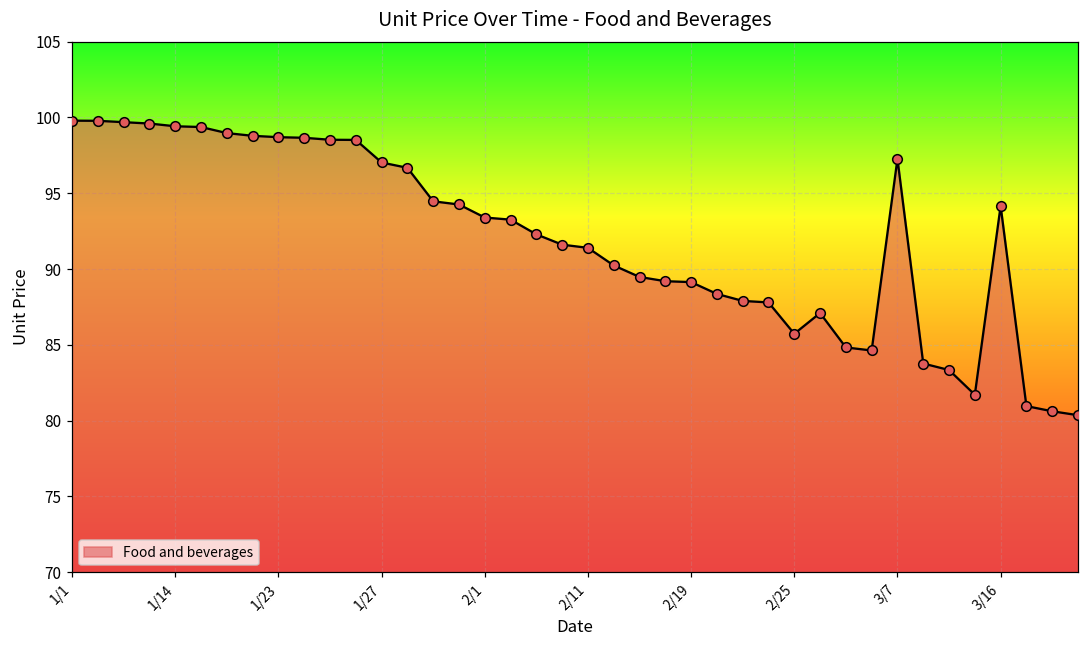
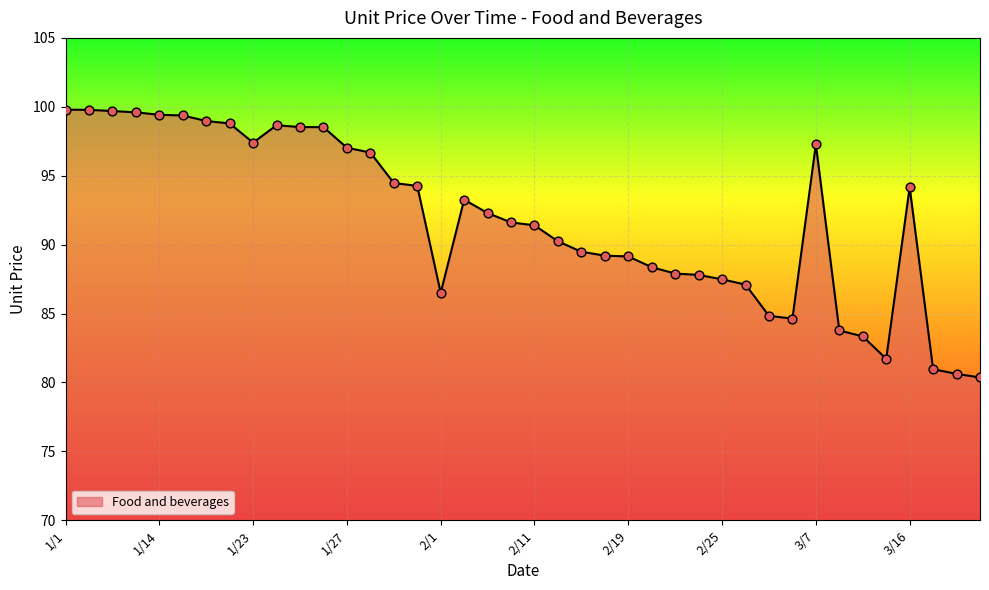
1/23: 98.7 -> 97.4
2/1: 93.4 -> 86.5
2/25: 85.7 -> 87.5
